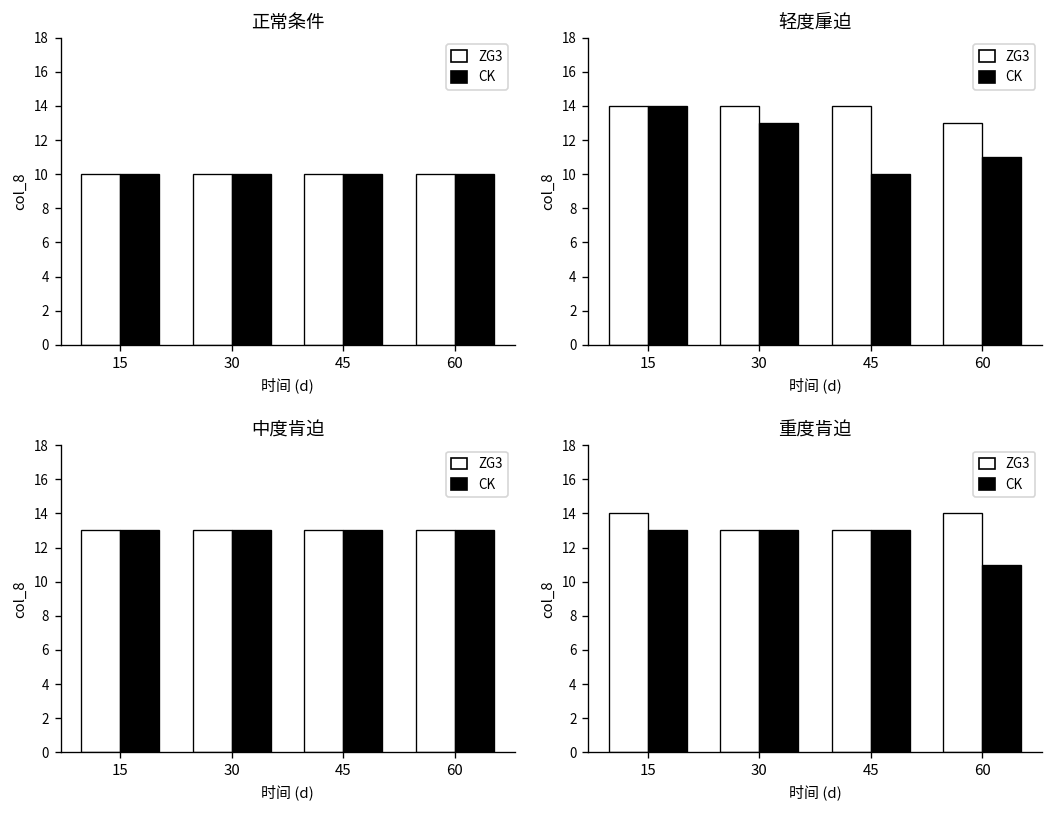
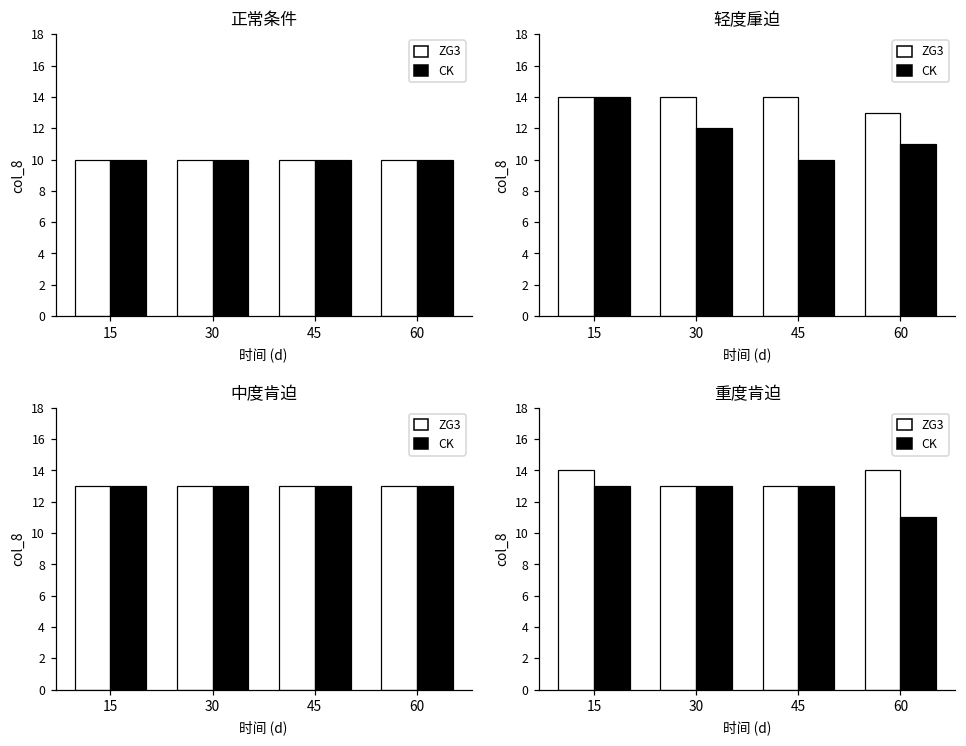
轻度肁迫, CK, 30: 13 -> 12
